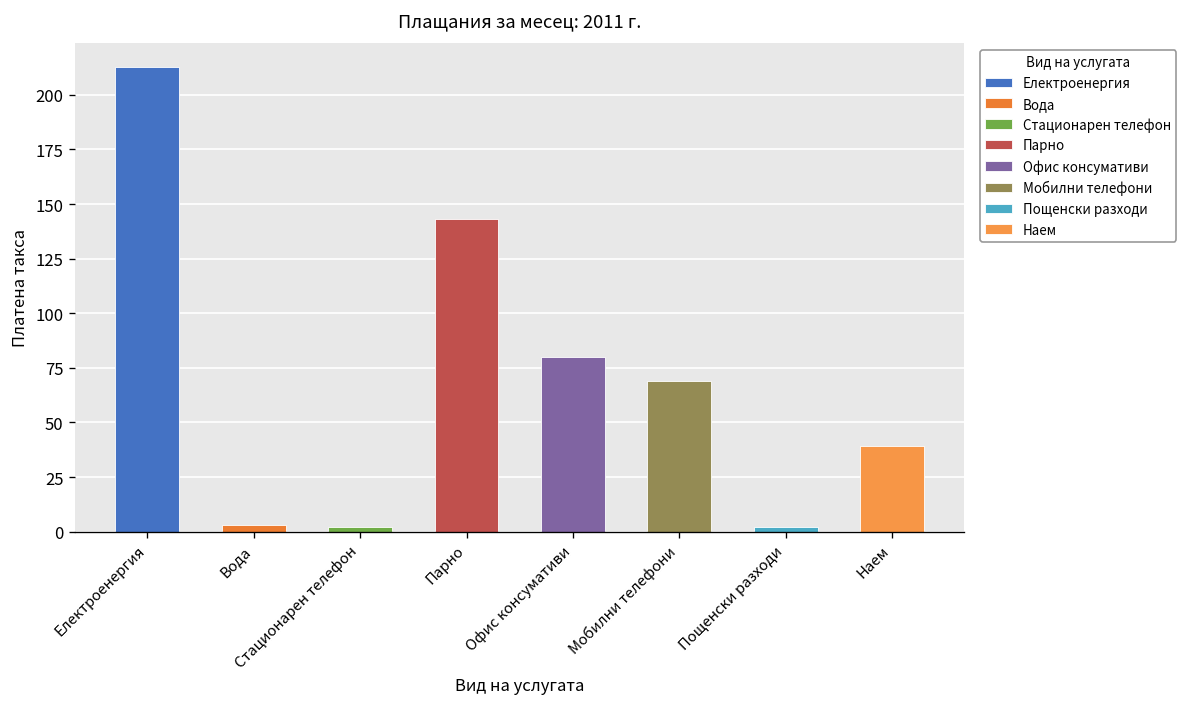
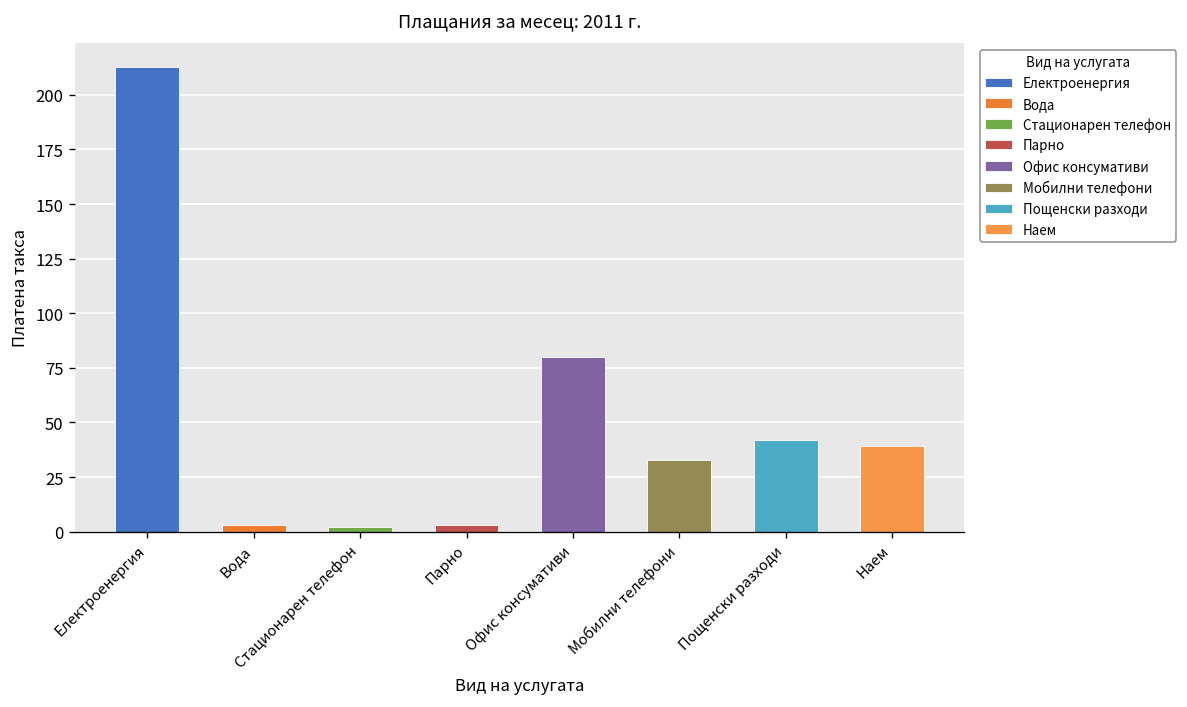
Парно: 143 -> 3
Мобилни телефони: 69 -> 33
Пощенски разходи: 2 -> 42
